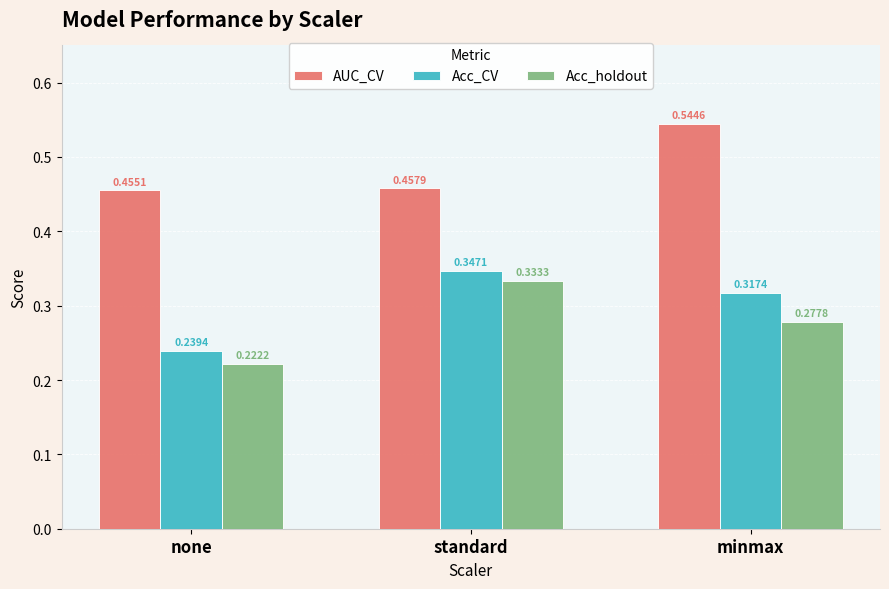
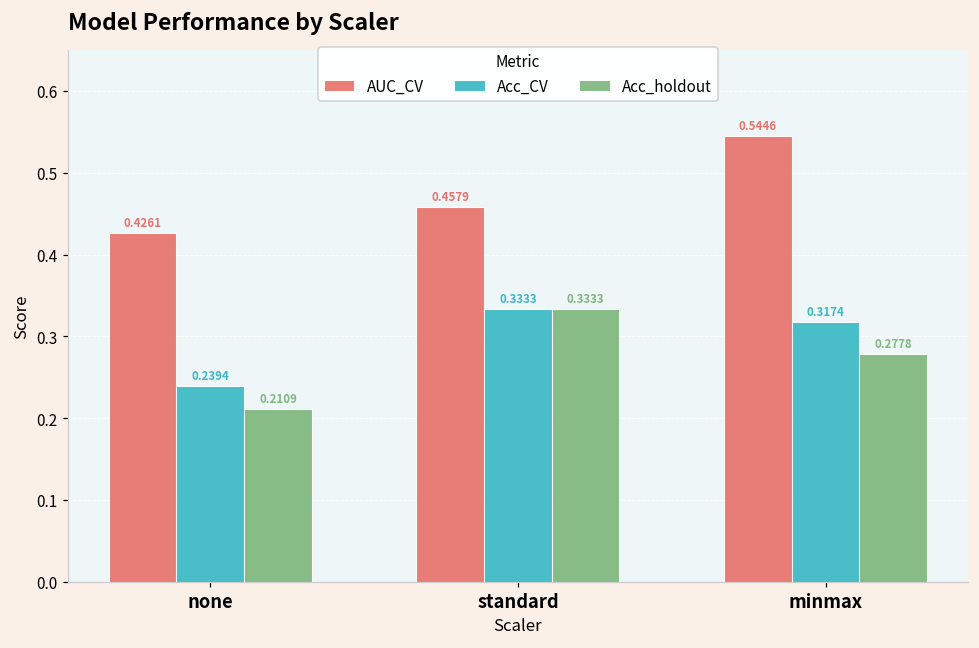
AUC_CV, none: 0.4551 -> 0.4261
Acc_holdout, none: 0.2222 -> 0.2109
Acc_CV, standard: 0.3471 -> 0.3333
